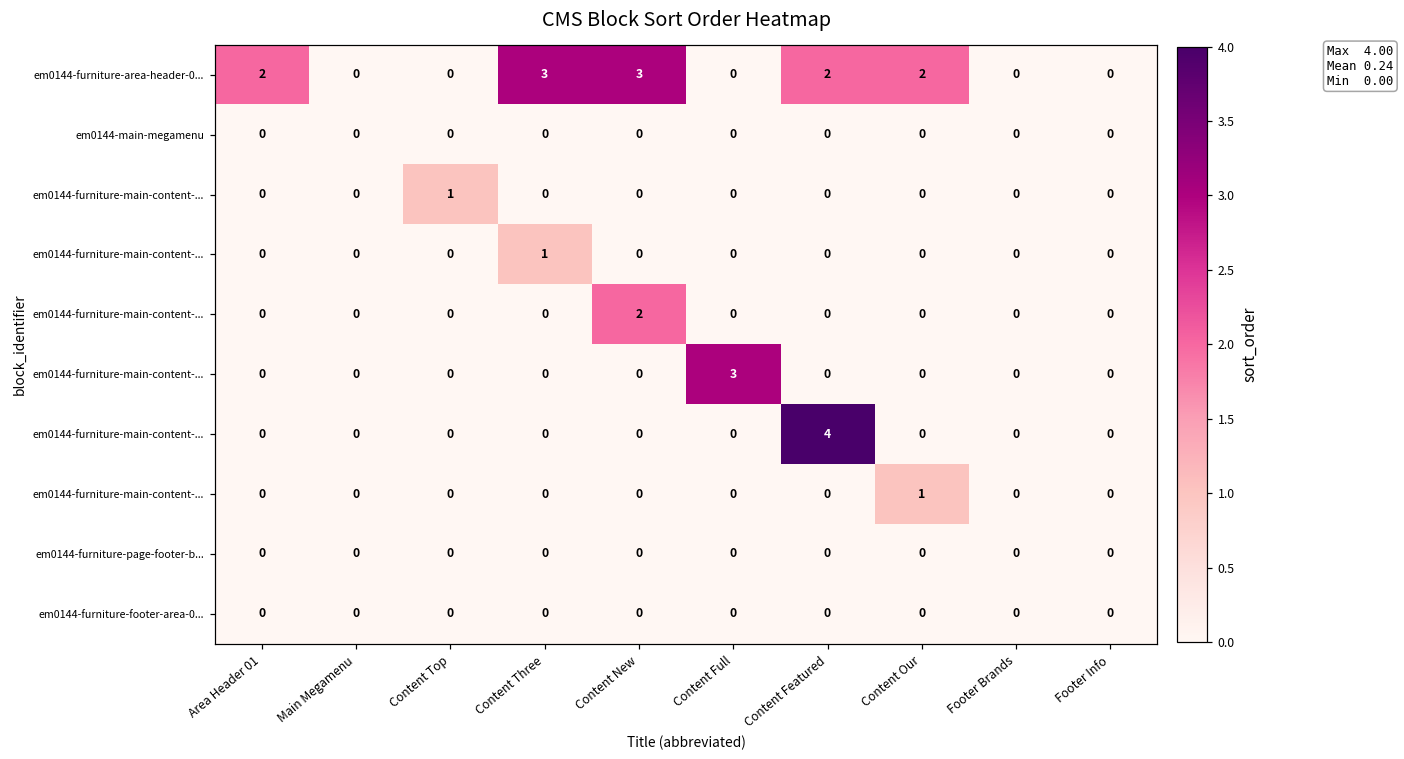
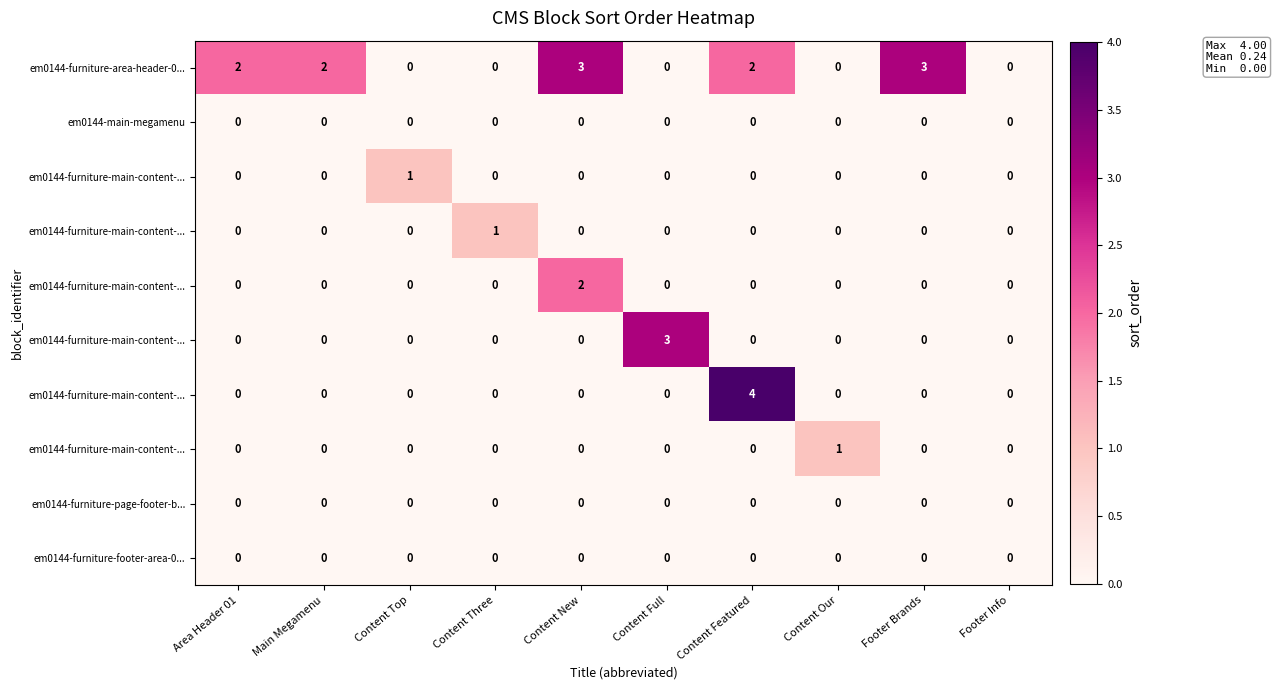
em0144-furniture-area-header-0..., Main Megamenu: 0 -> 2
em0144-furniture-area-header-0..., Content Three: 3 -> 0
em0144-furniture-area-header-0..., Content Our: 2 -> 0
em0144-furniture-area-header-0..., Footer Brands: 0 -> 3
